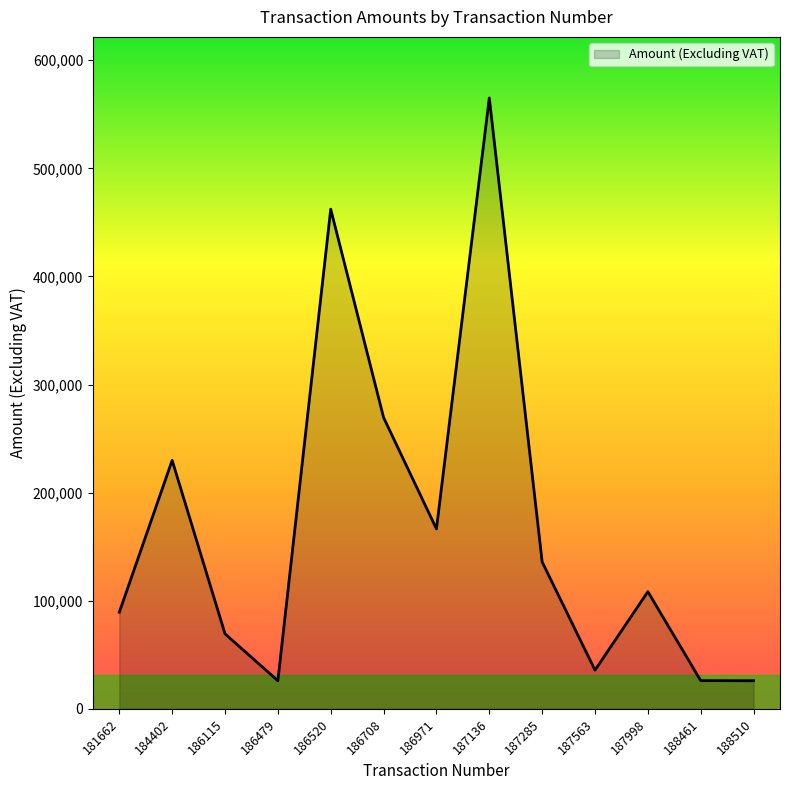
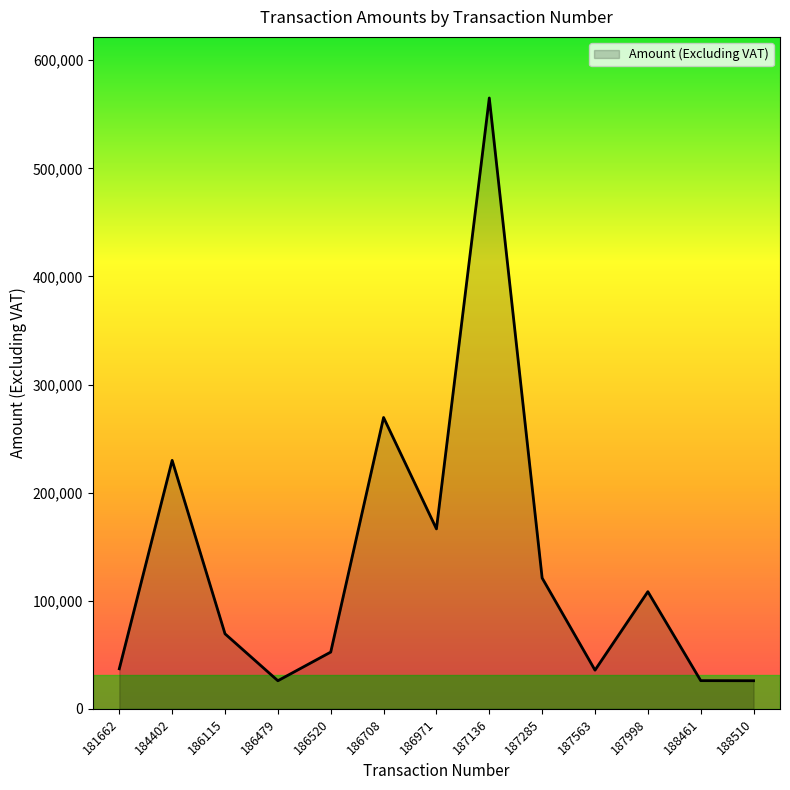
181662: 89,000 -> 37,000
186520: 462,000 -> 53,000
187285: 136,000 -> 121,000
